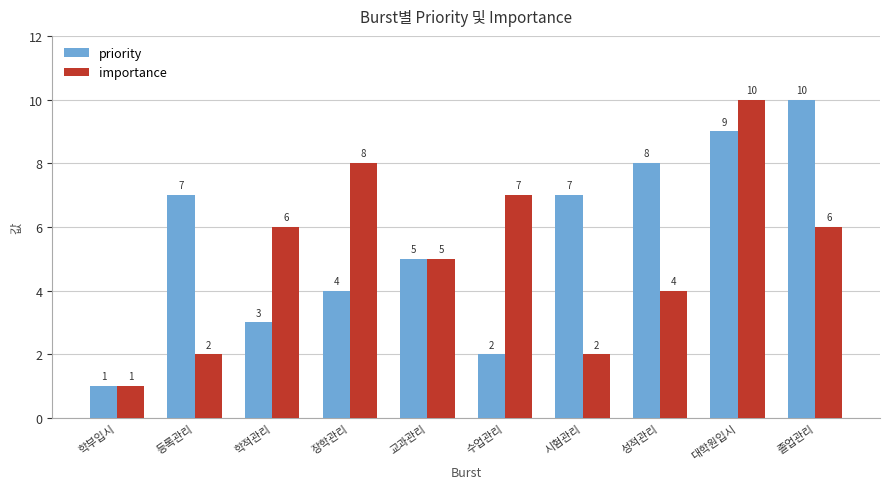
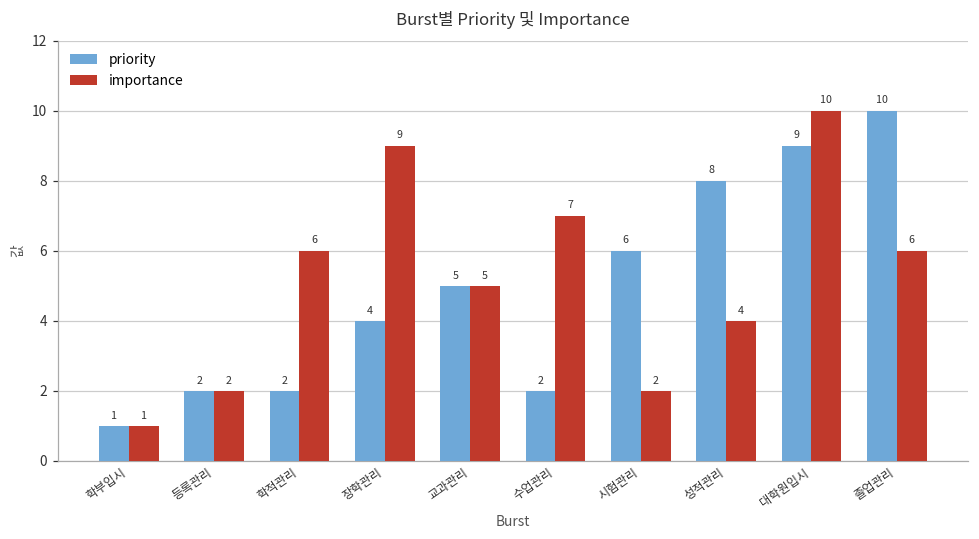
priority, 등록관리: 7 -> 2
priority, 학적관리: 3 -> 2
importance, 장학관리: 8 -> 9
priority, 시험관리: 7 -> 6
